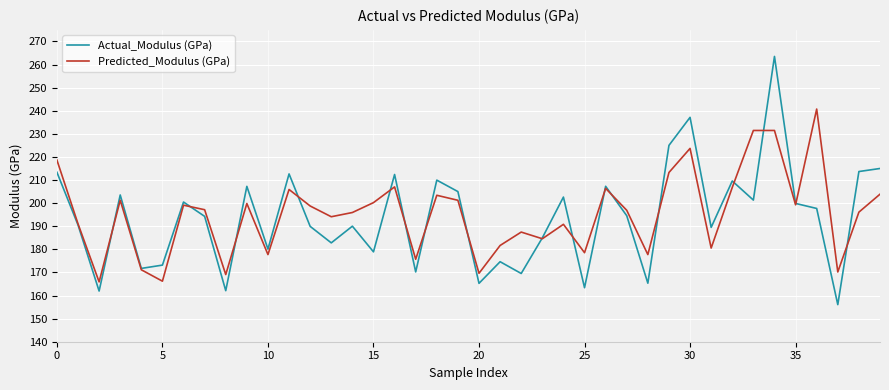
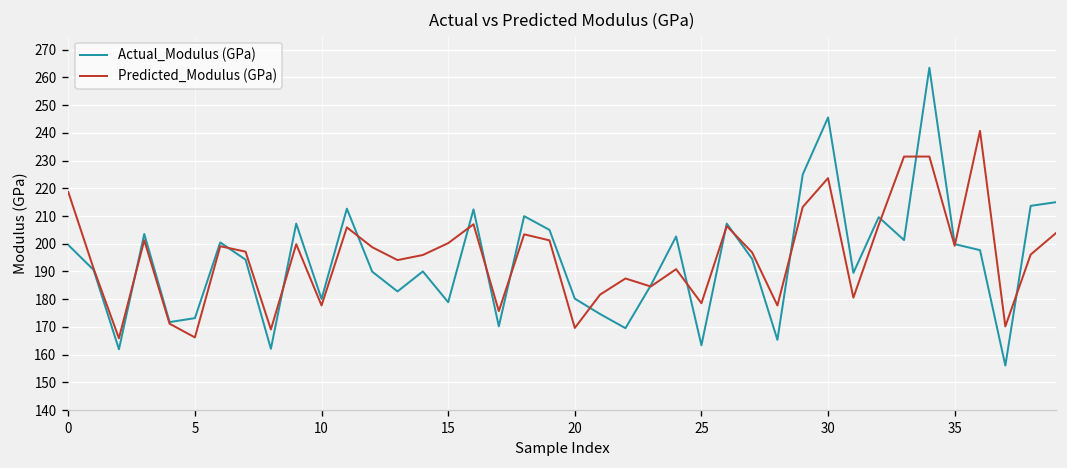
Actual_Modulus (GPa), 0: 213 -> 200
Actual_Modulus (GPa), 20: 165 -> 180
Actual_Modulus (GPa), 30: 237 -> 246
